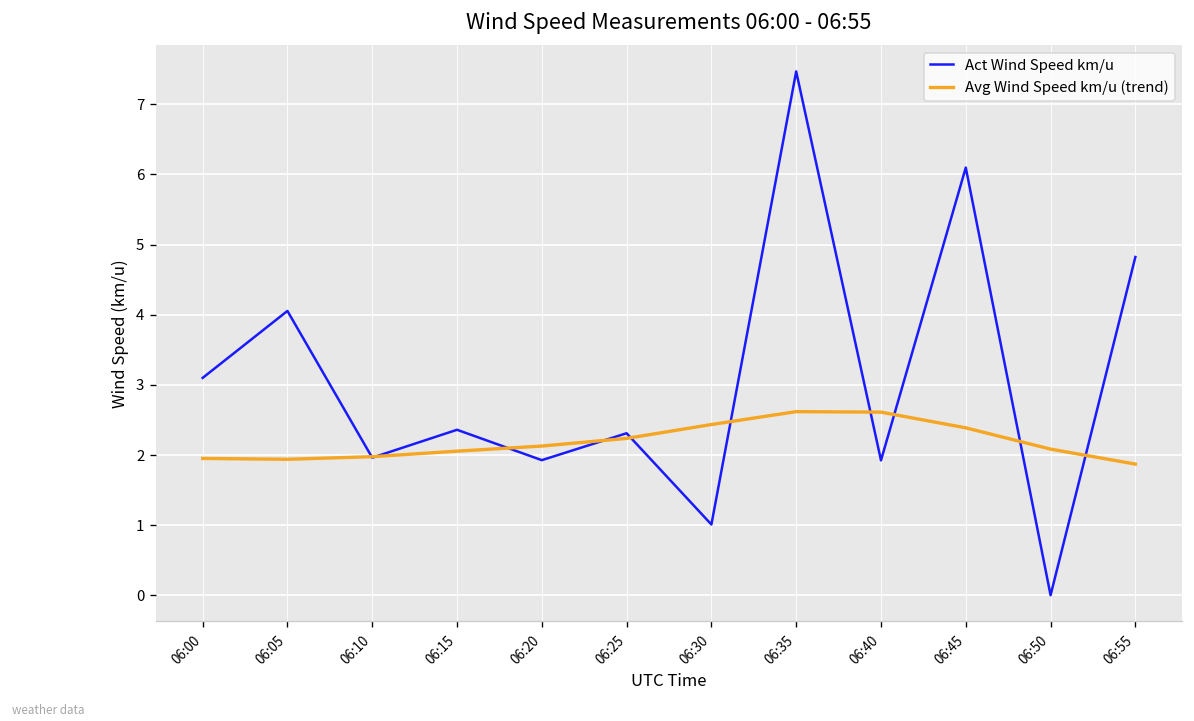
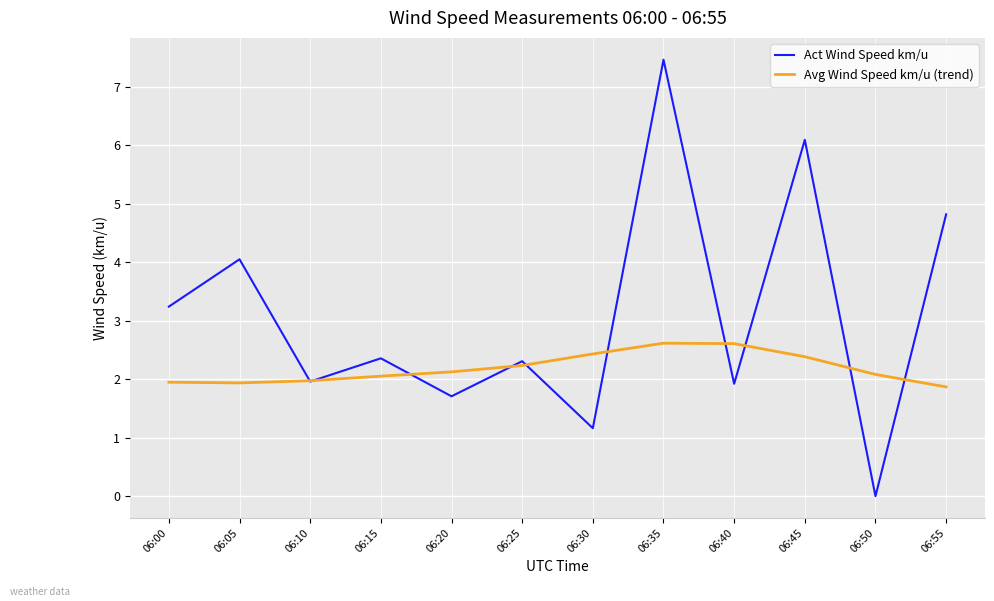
Act Wind Speed km/u, 06:00: 3.1 -> 3.2
Act Wind Speed km/u, 06:20: 1.9 -> 1.7
Act Wind Speed km/u, 06:30: 1.0 -> 1.2
